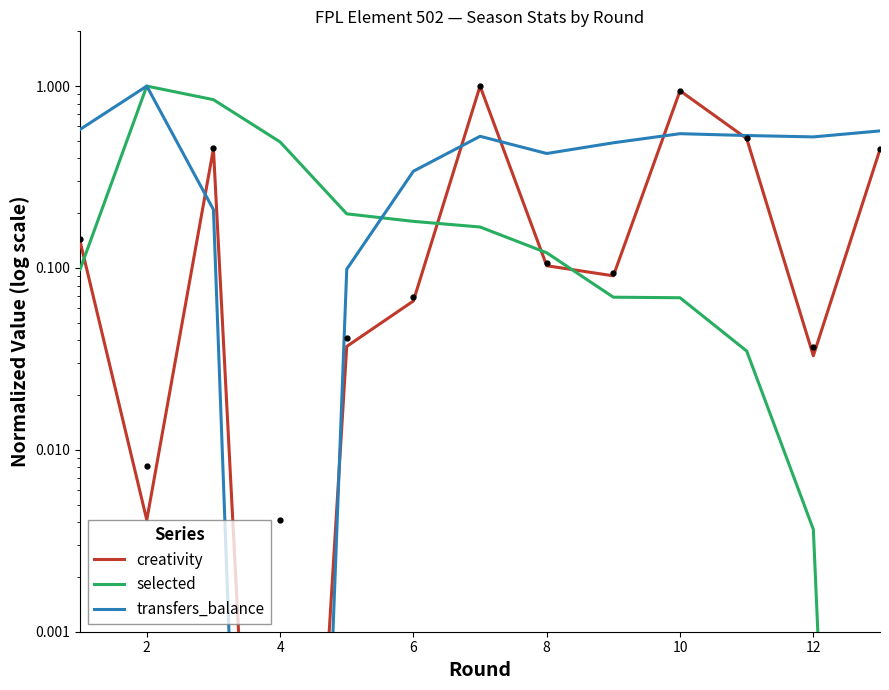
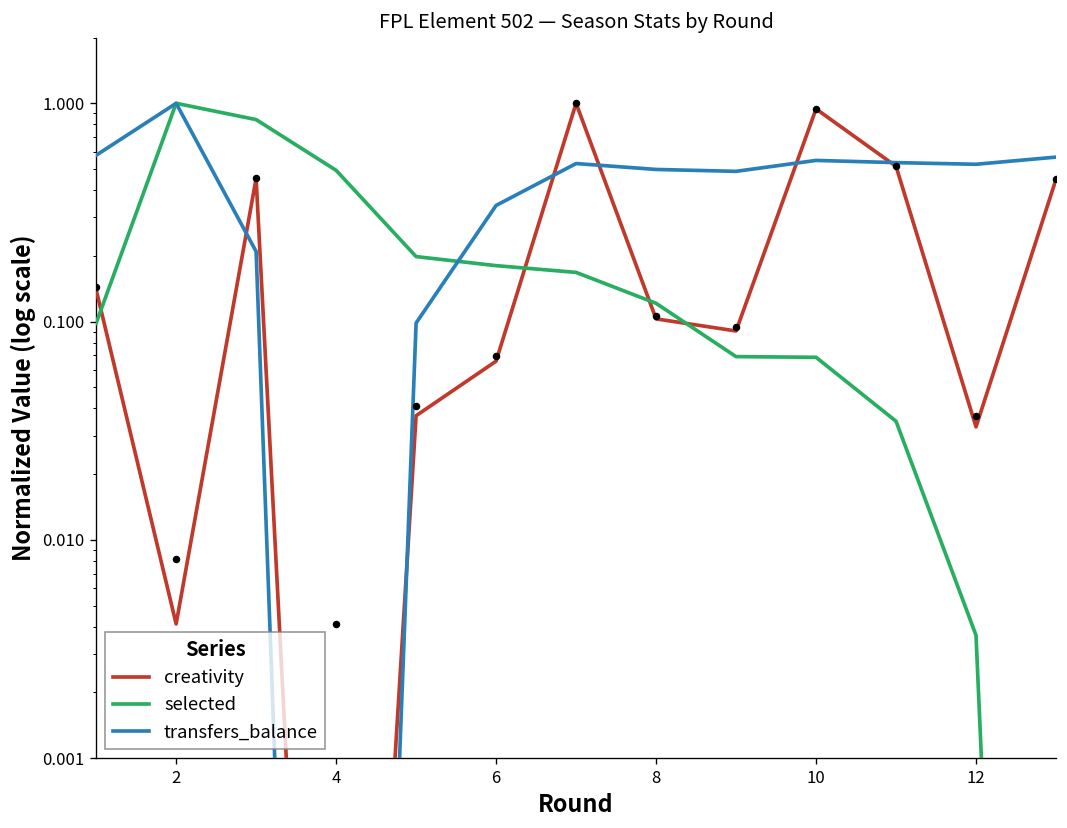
transfers_balance, 8: 0.43 -> 0.50
